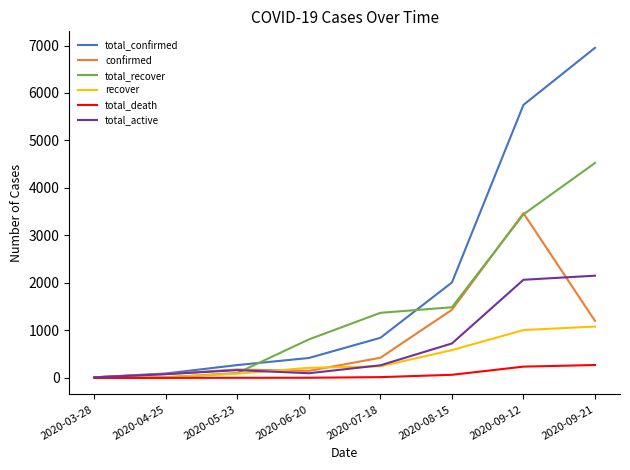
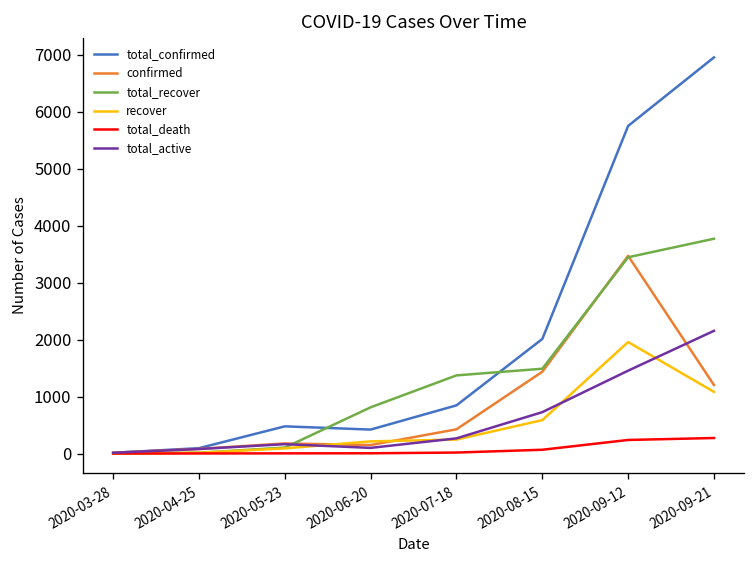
total_confirmed, 2020-05-23: 300 -> 500
recover, 2020-09-12: 1000 -> 2000
total_active, 2020-09-12: 2100 -> 1500
total_recover, 2020-09-21: 4500 -> 3800
